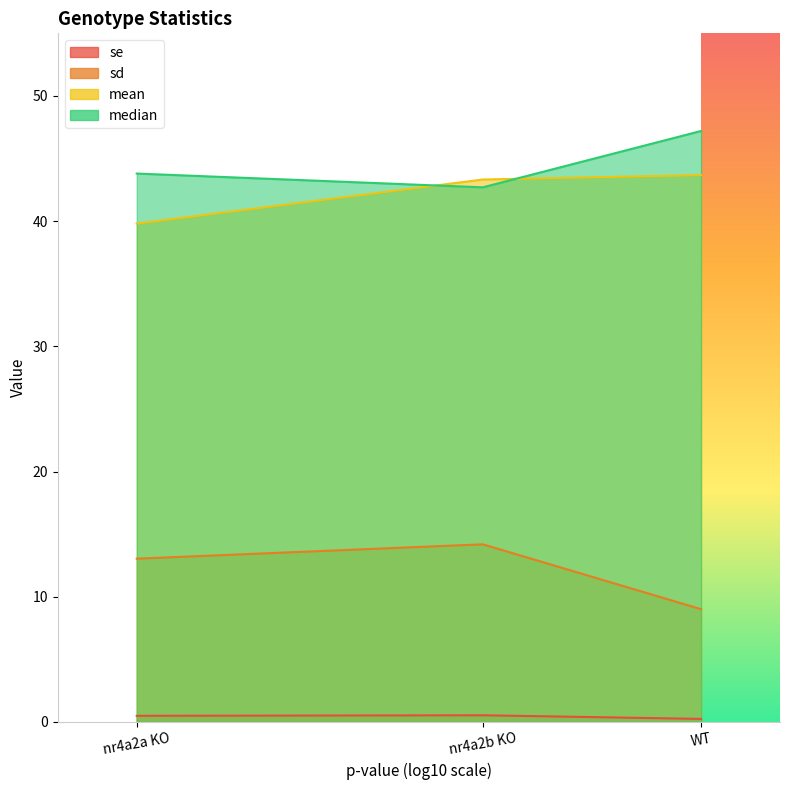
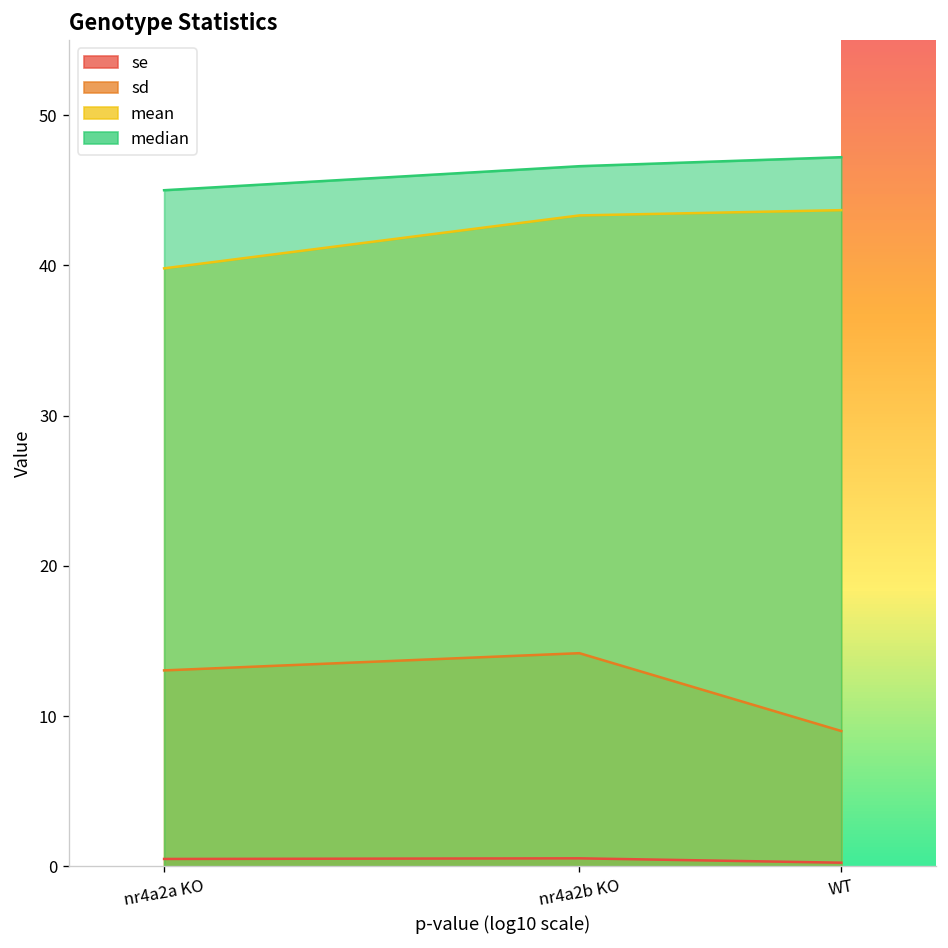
median, nr4a2a KO: 43.8 -> 45.0
median, nr4a2b KO: 42.7 -> 46.6
